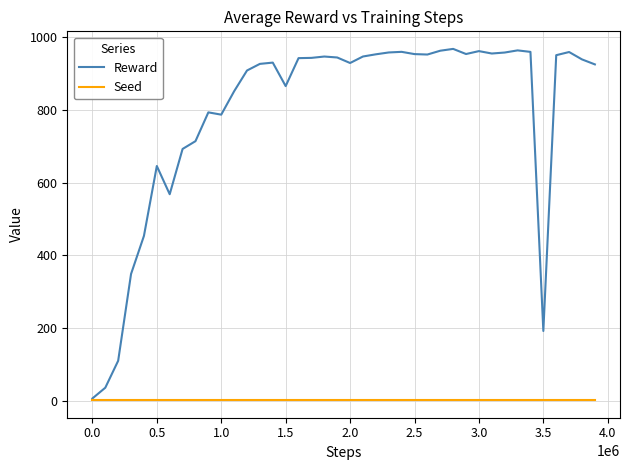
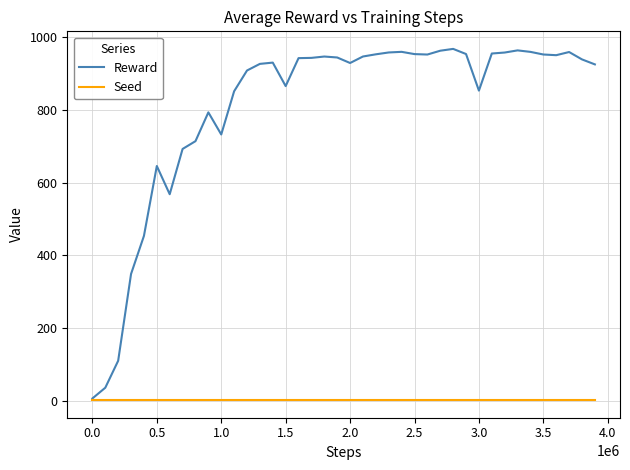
Reward, 1.0: 790 -> 730
Reward, 3.0: 960 -> 850
Reward, 3.5: 190 -> 950
